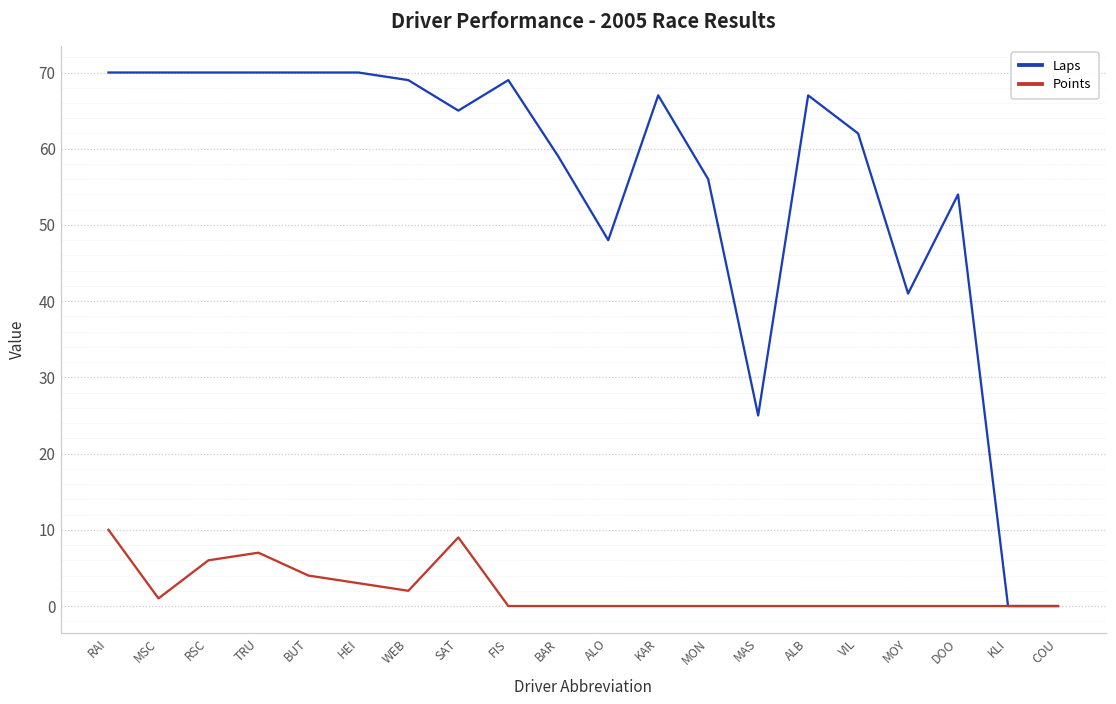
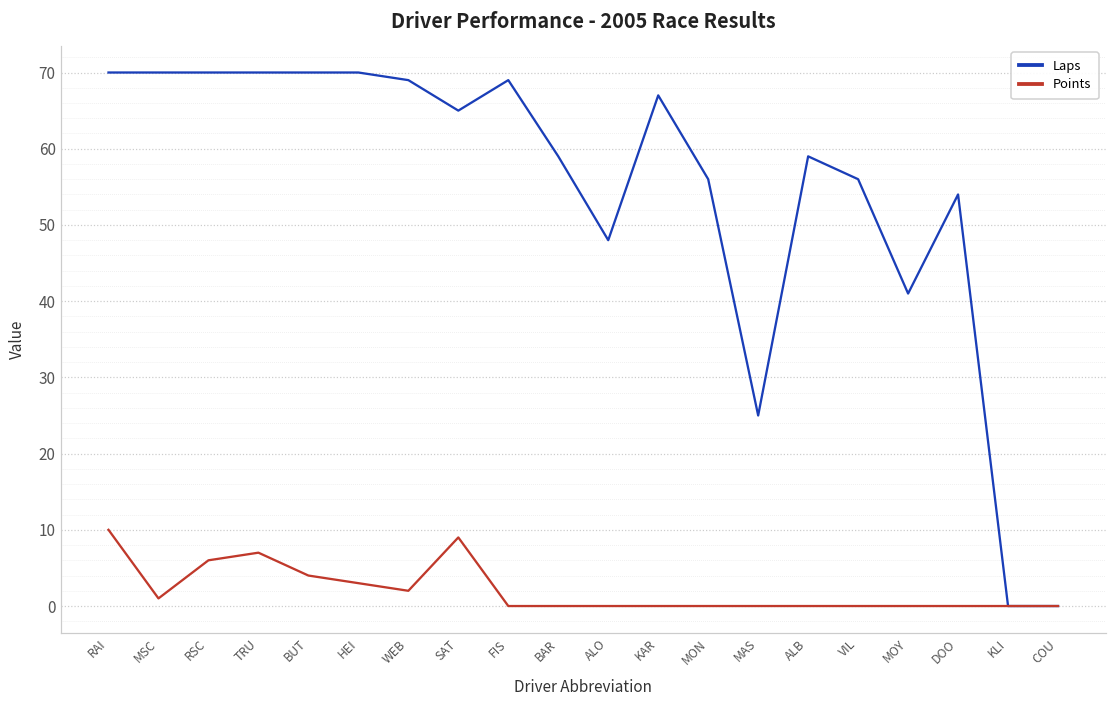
Laps, ALB: 67 -> 59
Laps, VIL: 62 -> 56
